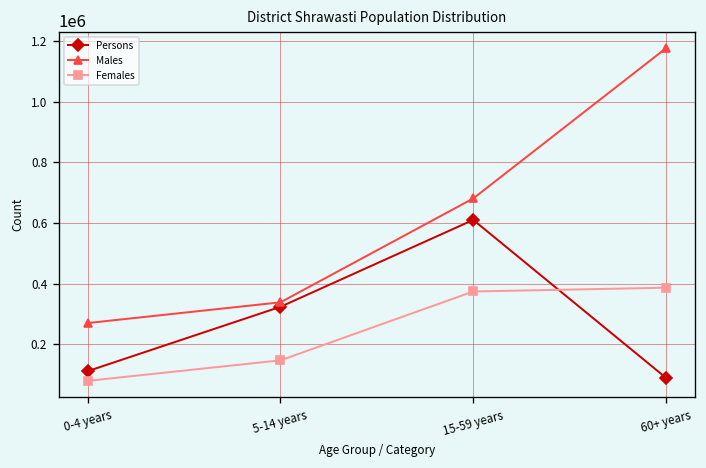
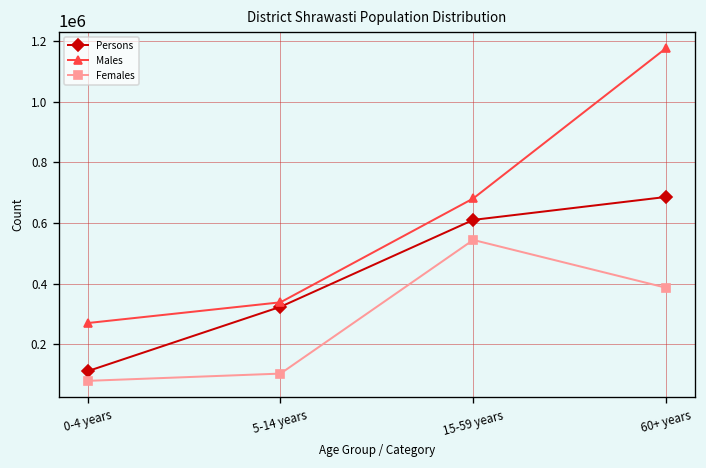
Females, 5-14 years: 150000 -> 100000
Females, 15-59 years: 370000 -> 540000
Persons, 60+ years: 90000 -> 690000
